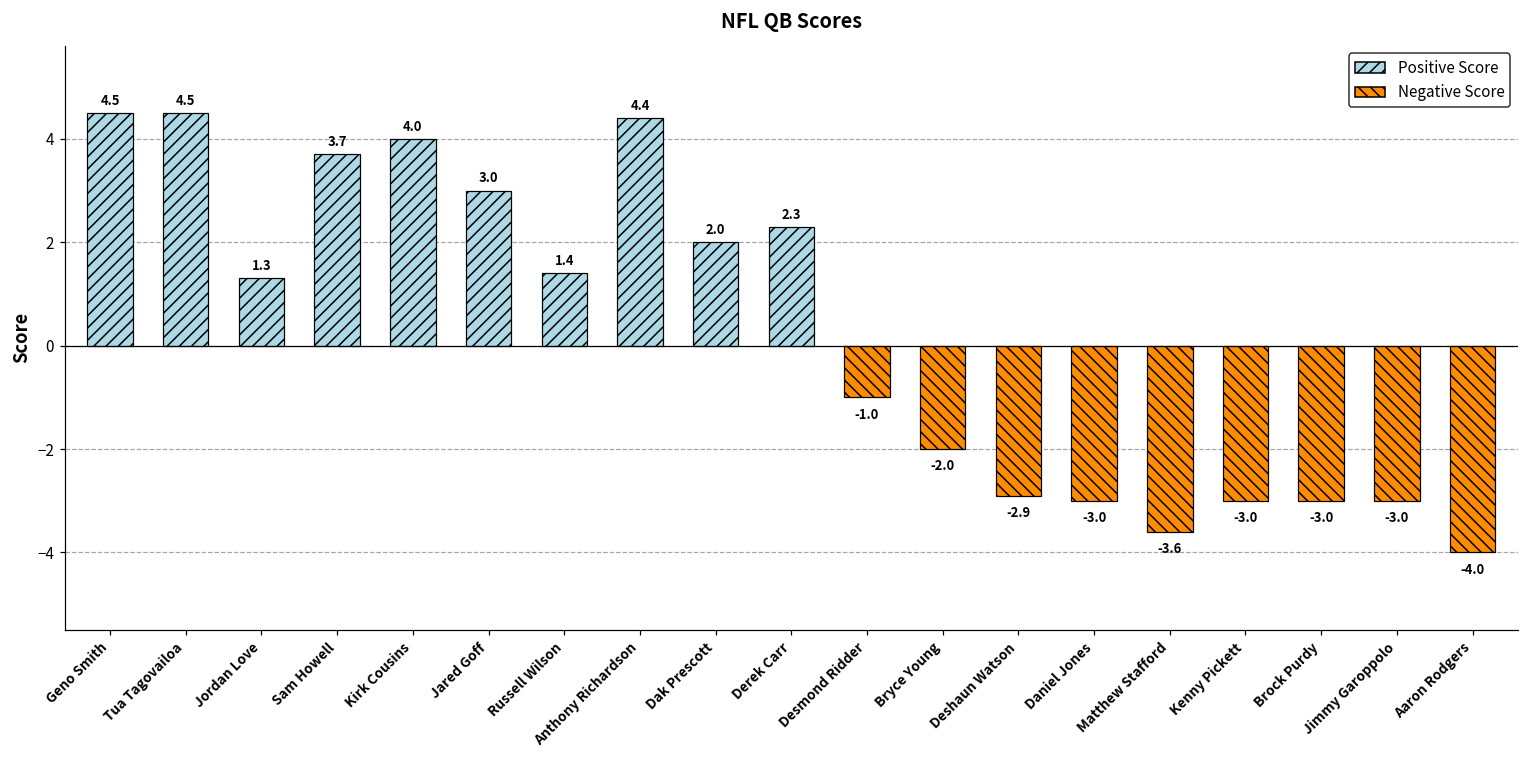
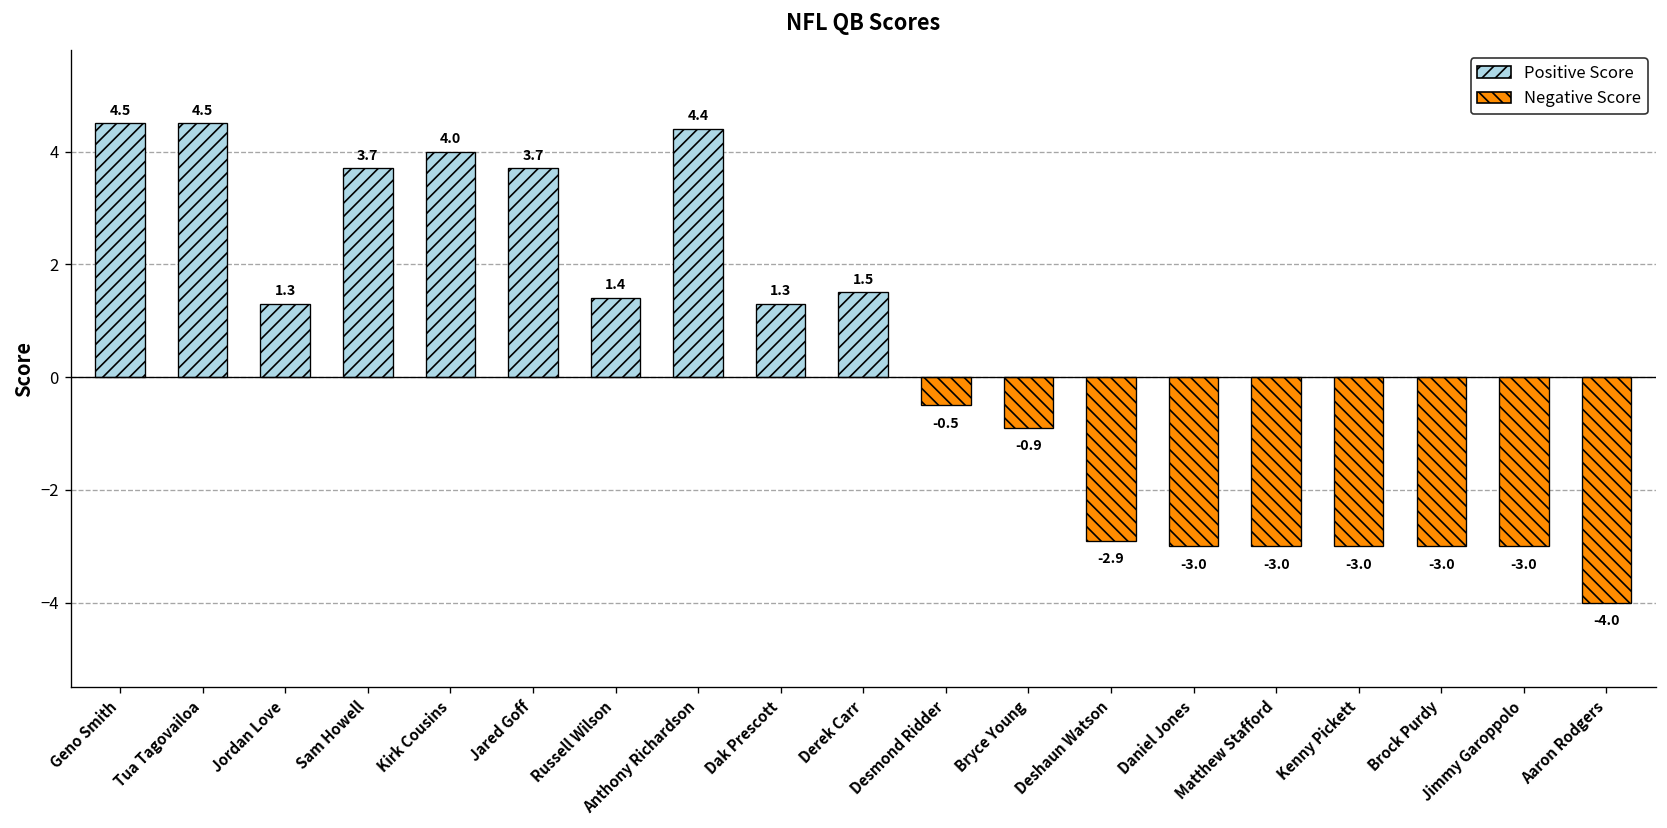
Jared Goff: 3.0 -> 3.7
Dak Prescott: 2.0 -> 1.3
Derek Carr: 2.3 -> 1.5
Desmond Ridder: -1.0 -> -0.5
Bryce Young: -2.0 -> -0.9
Matthew Stafford: -3.6 -> -3.0
